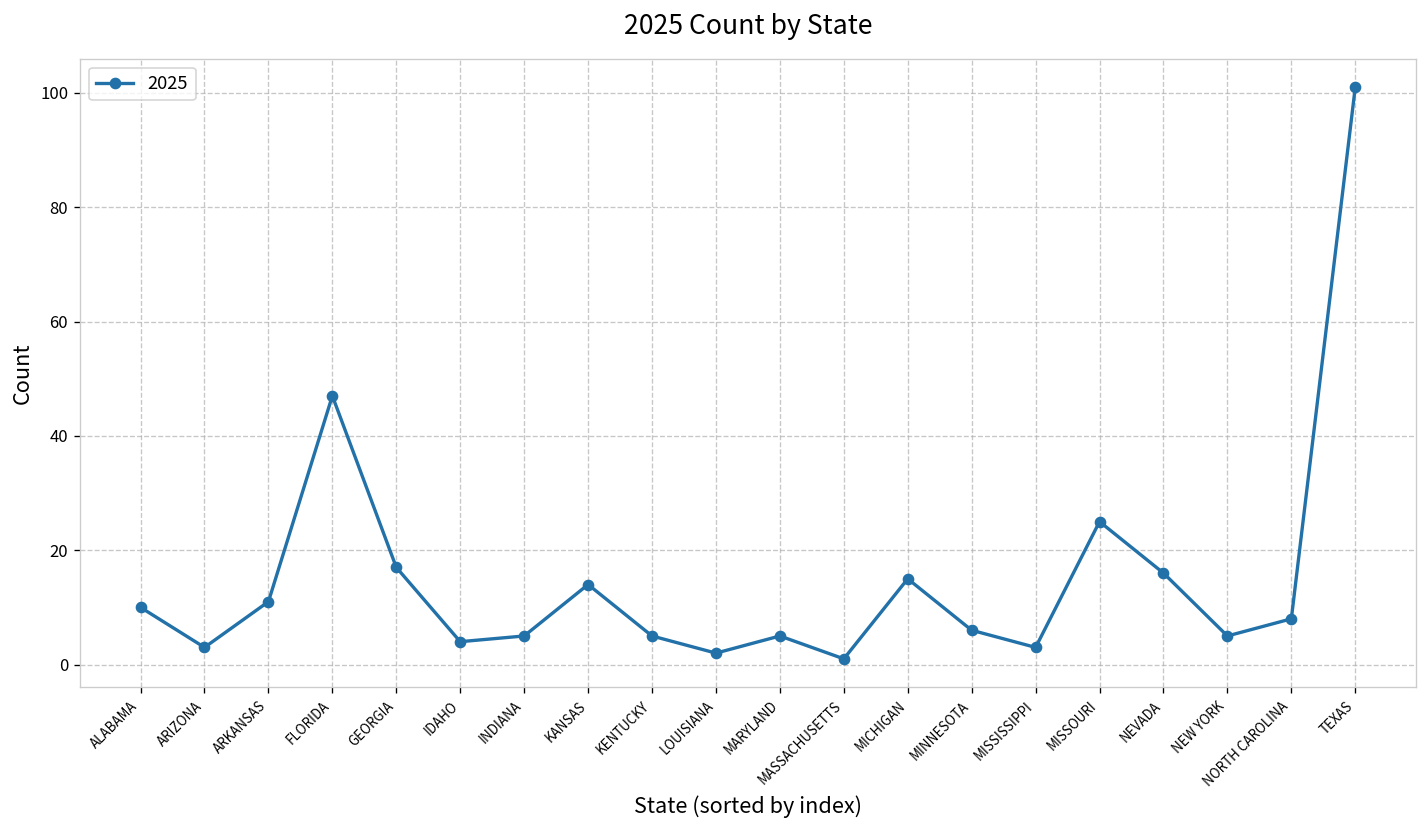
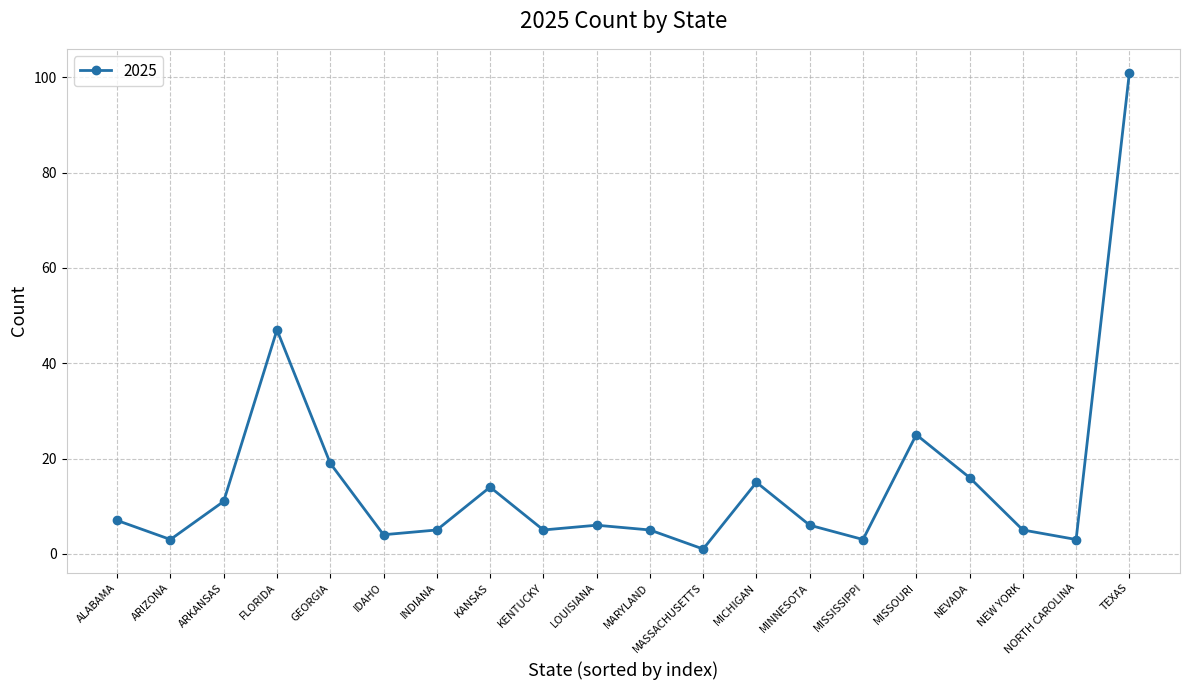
ALABAMA: 10 -> 7
GEORGIA: 17 -> 19
LOUISIANA: 2 -> 6
NORTH CAROLINA: 8 -> 3
